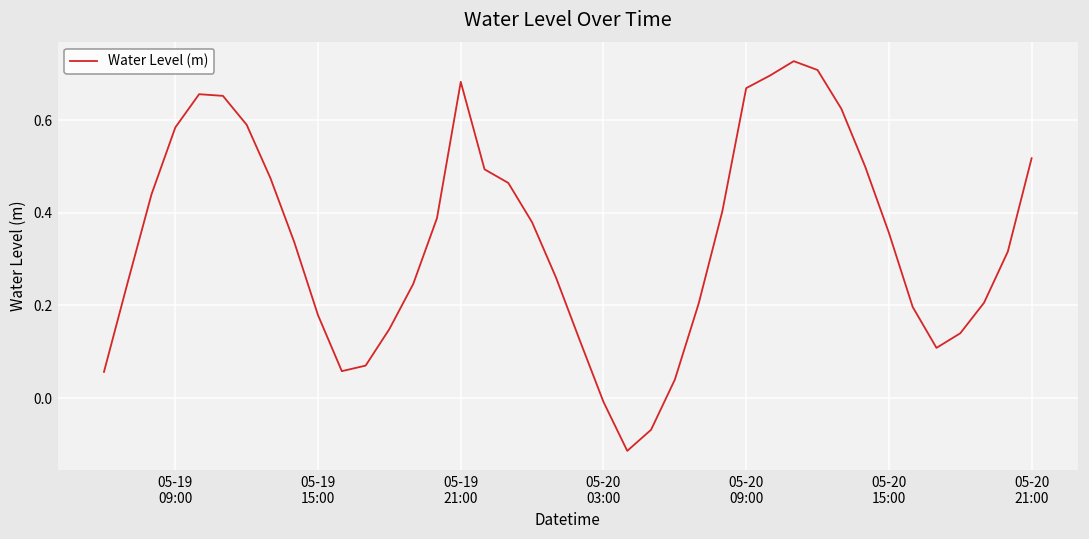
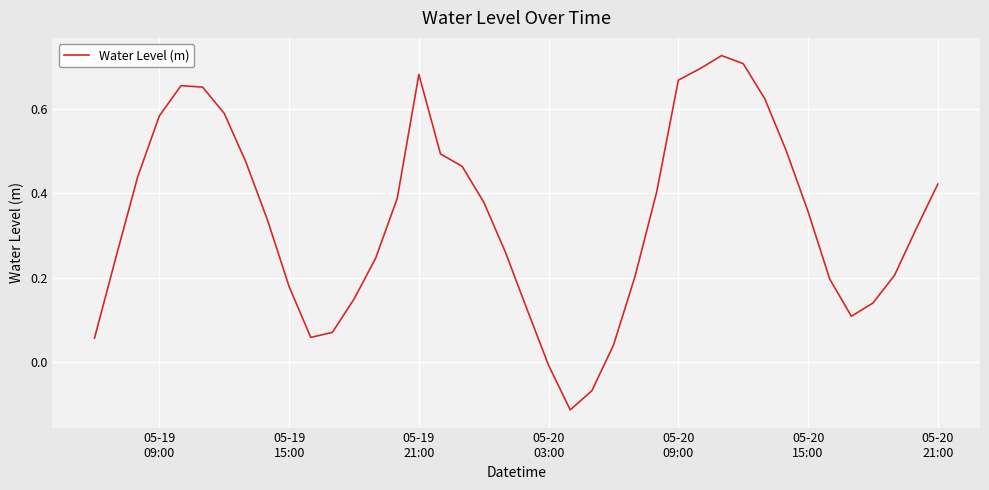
05-20 21:00: 0.52 -> 0.42
